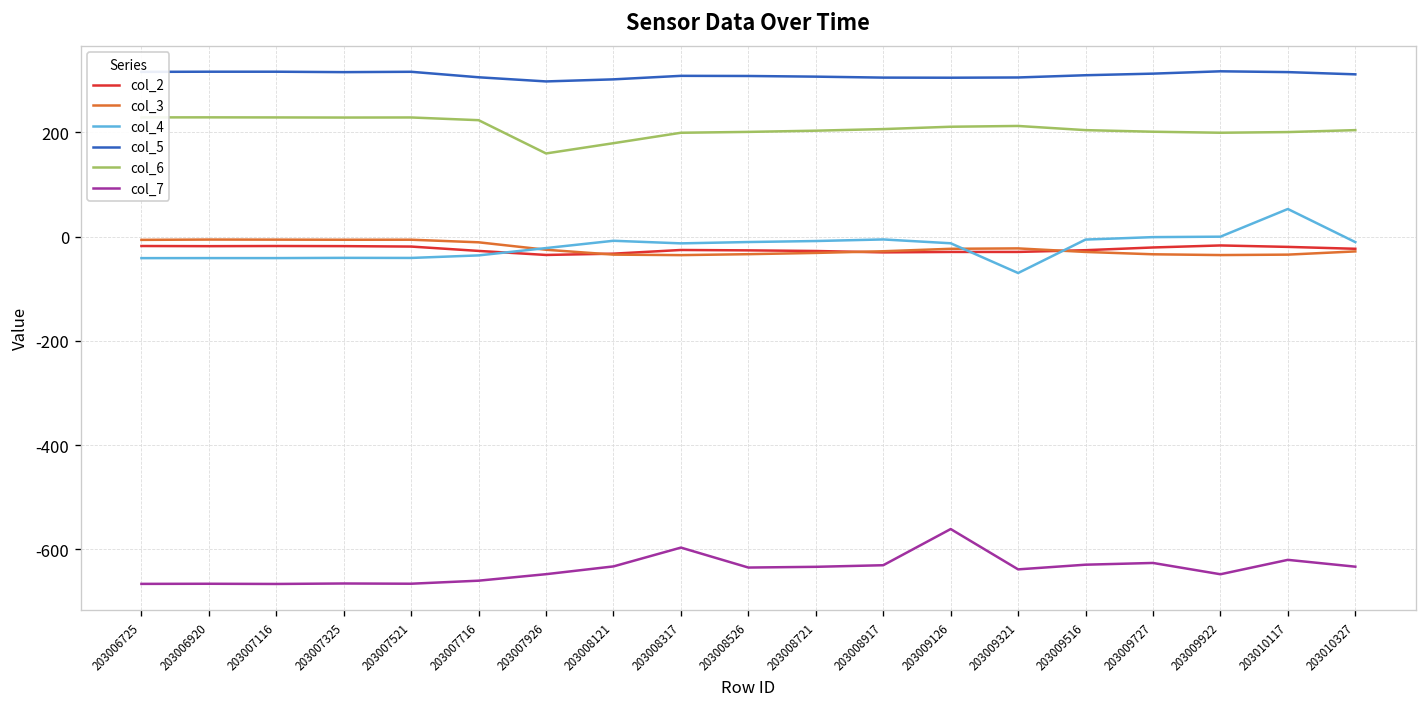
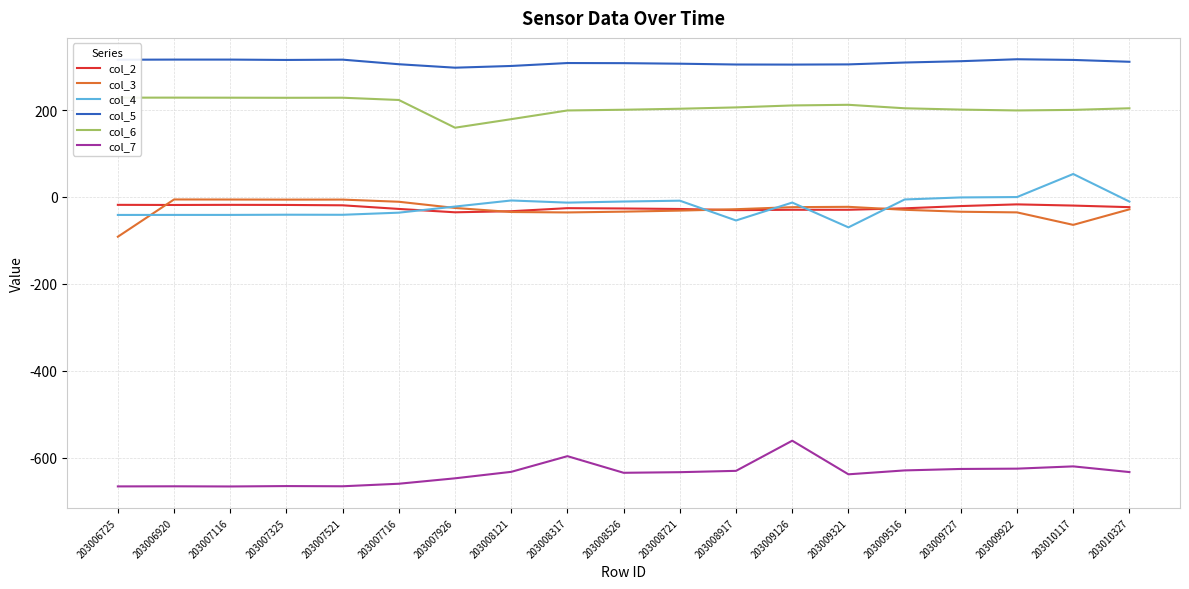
col_3, 203006725: -10 -> -90
col_4, 203008917: -10 -> -50
col_7, 203009922: -650 -> -630
col_3, 203010117: -30 -> -60
